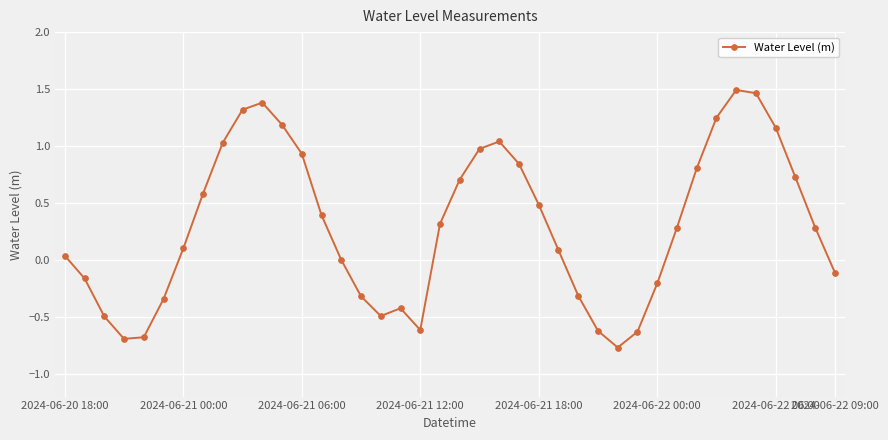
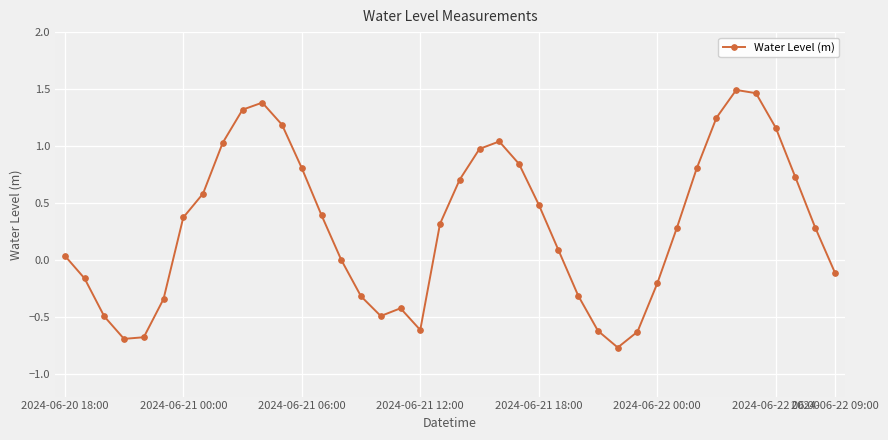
2024-06-21 00:00: 0.10 -> 0.37
2024-06-21 06:00: 0.93 -> 0.81
